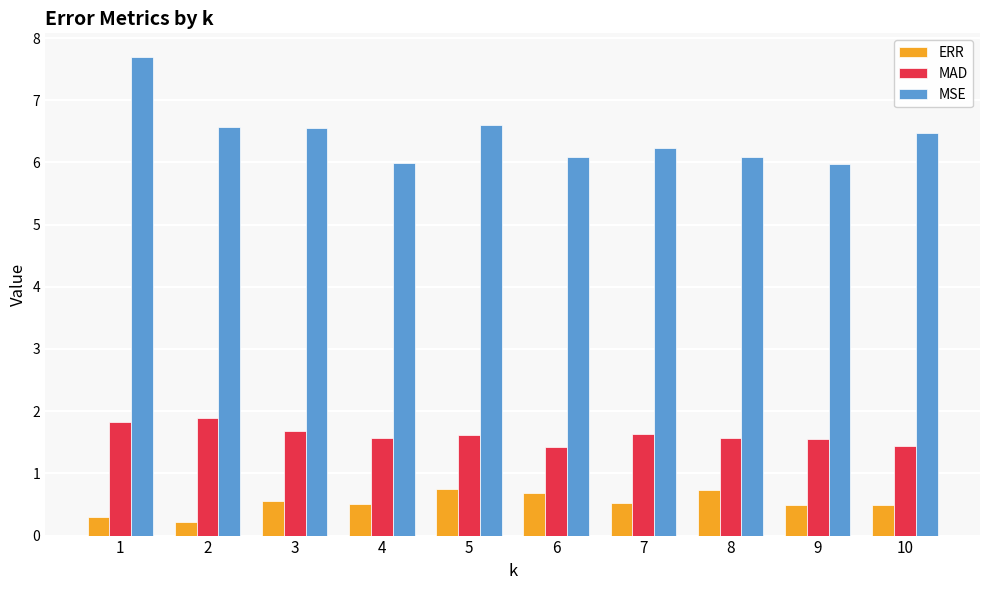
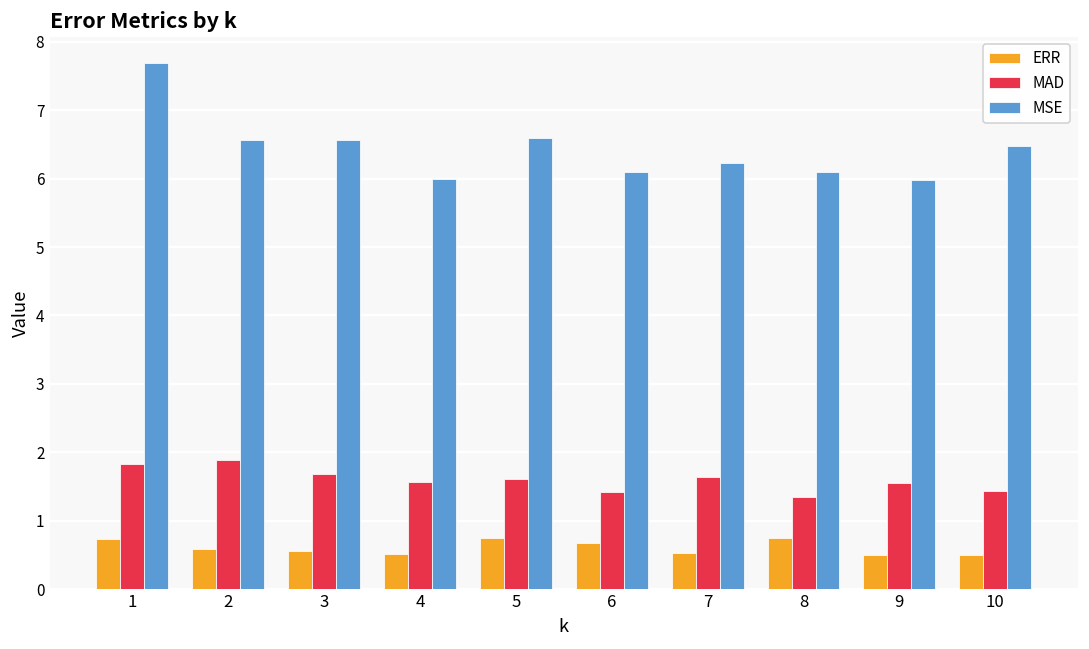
ERR, 1: 0.3 -> 0.7
ERR, 2: 0.2 -> 0.6
MAD, 8: 1.6 -> 1.4
